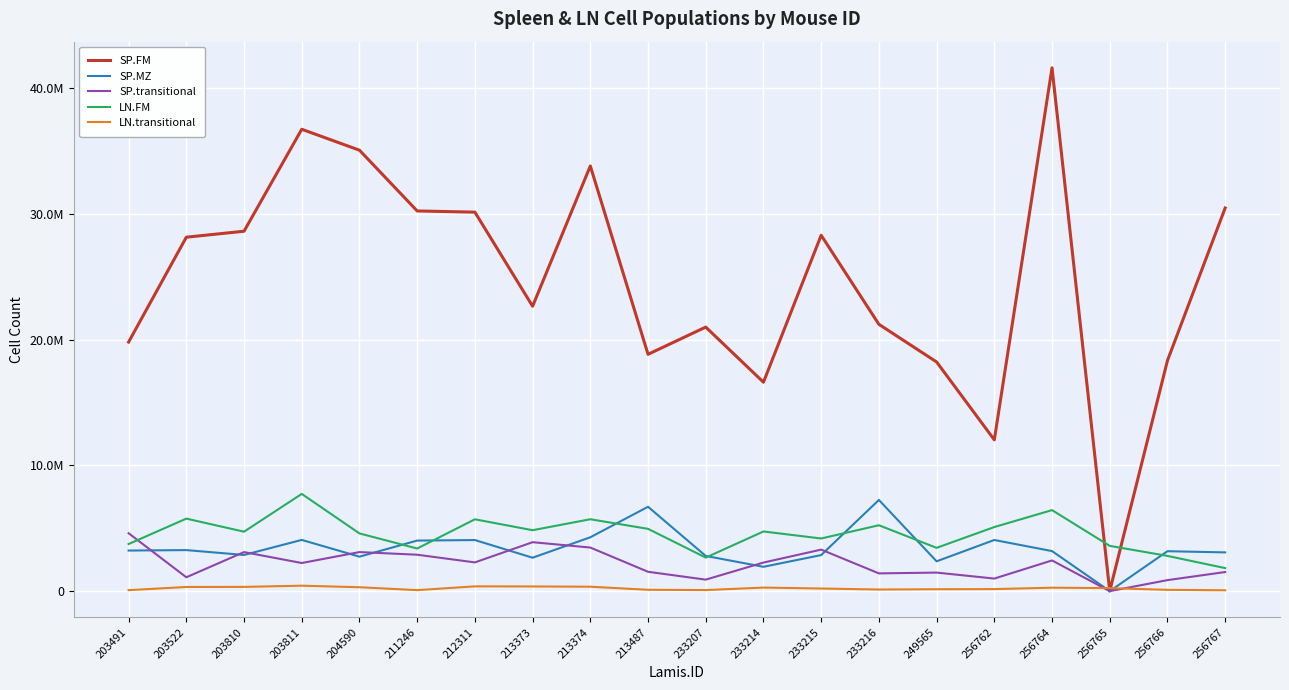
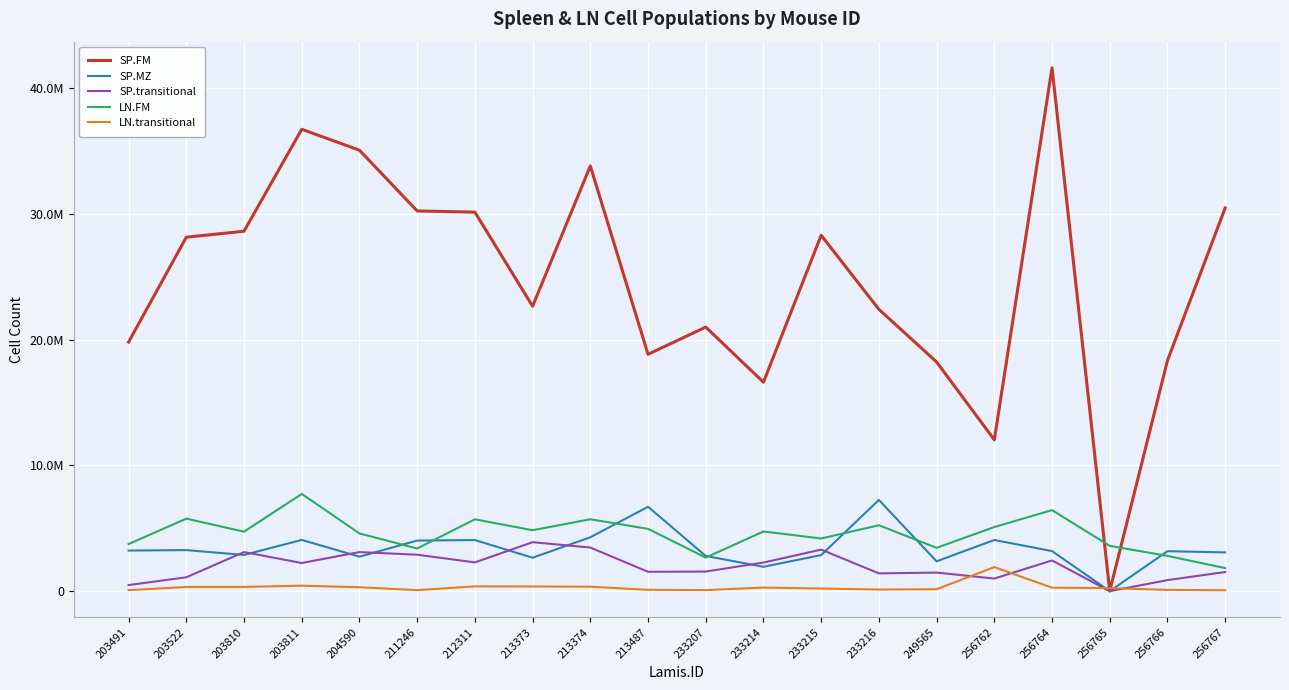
SP.transitional, 203491: 4600000 -> 500000
SP.transitional, 233207: 900000 -> 1600000
SP.FM, 233216: 21200000 -> 22400000
LN.transitional, 256762: 200000 -> 1900000
